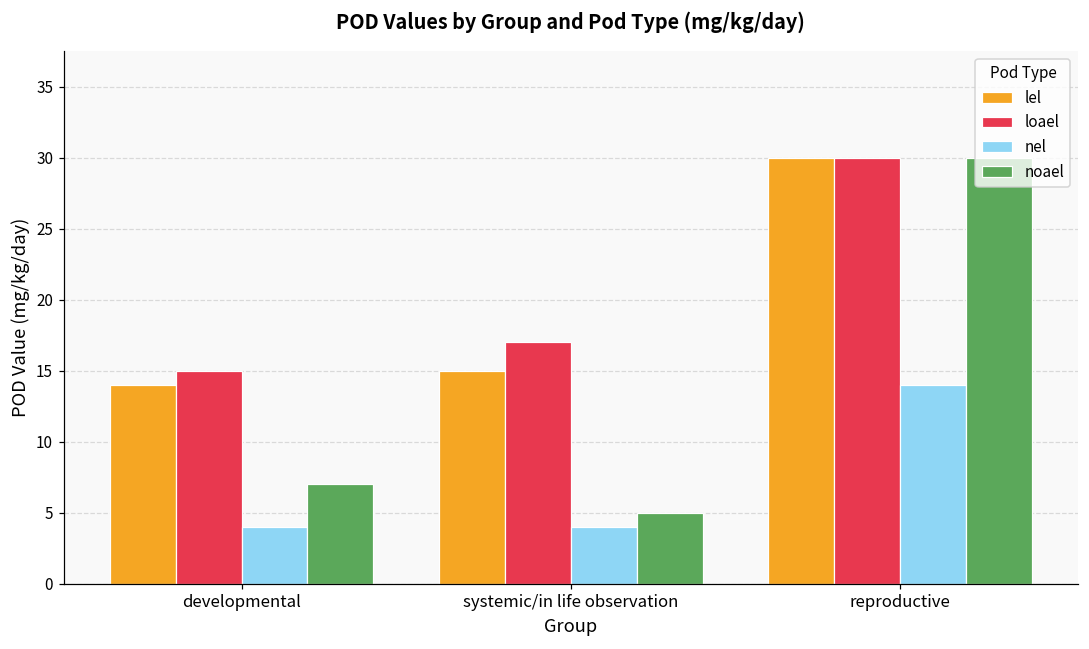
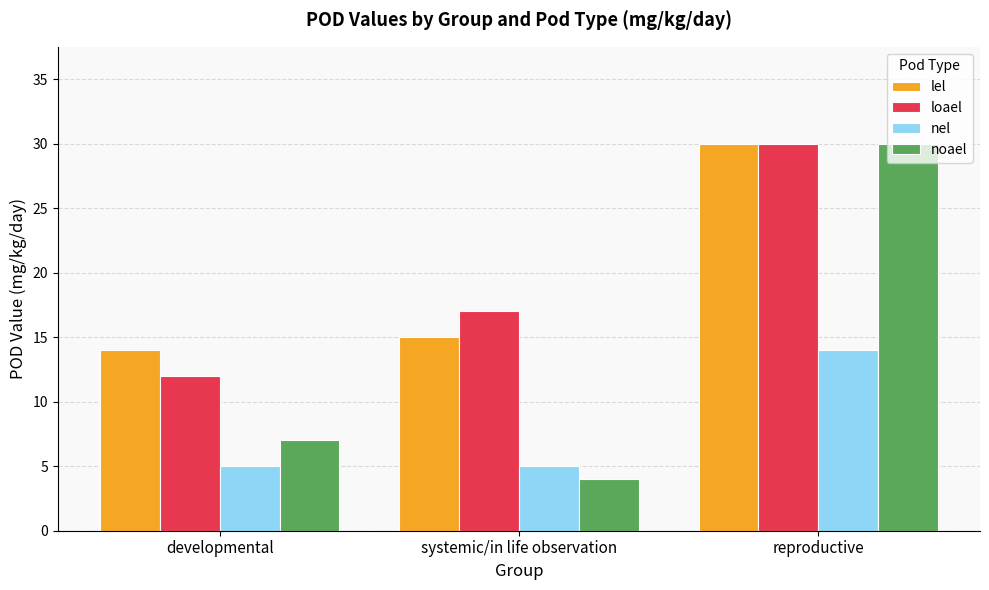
loael, developmental: 15 -> 12
nel, developmental: 4 -> 5
nel, systemic/in life observation: 4 -> 5
noael, systemic/in life observation: 5 -> 4
